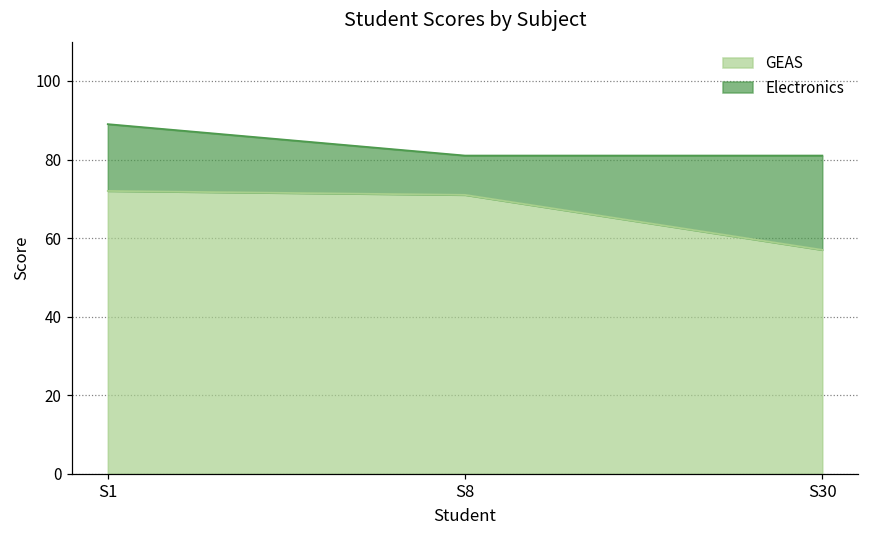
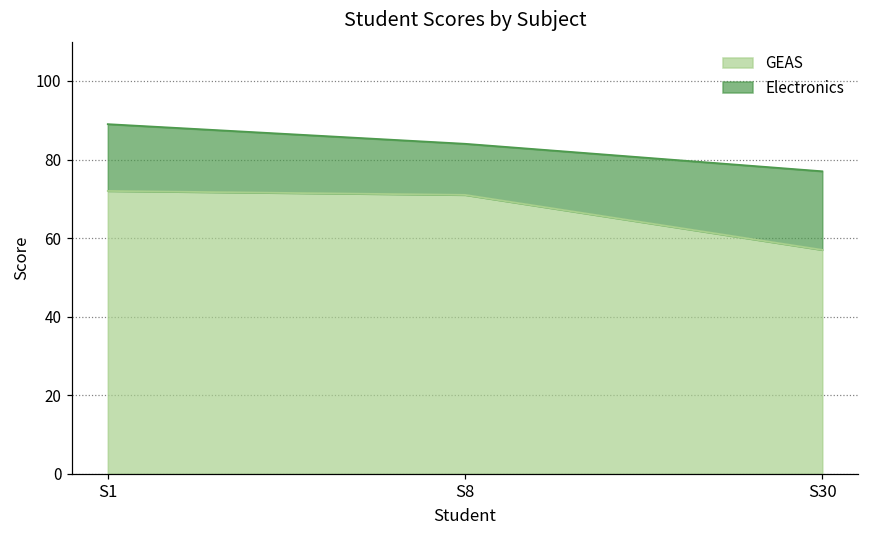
Electronics, S8: 81 -> 84
Electronics, S30: 81 -> 77
